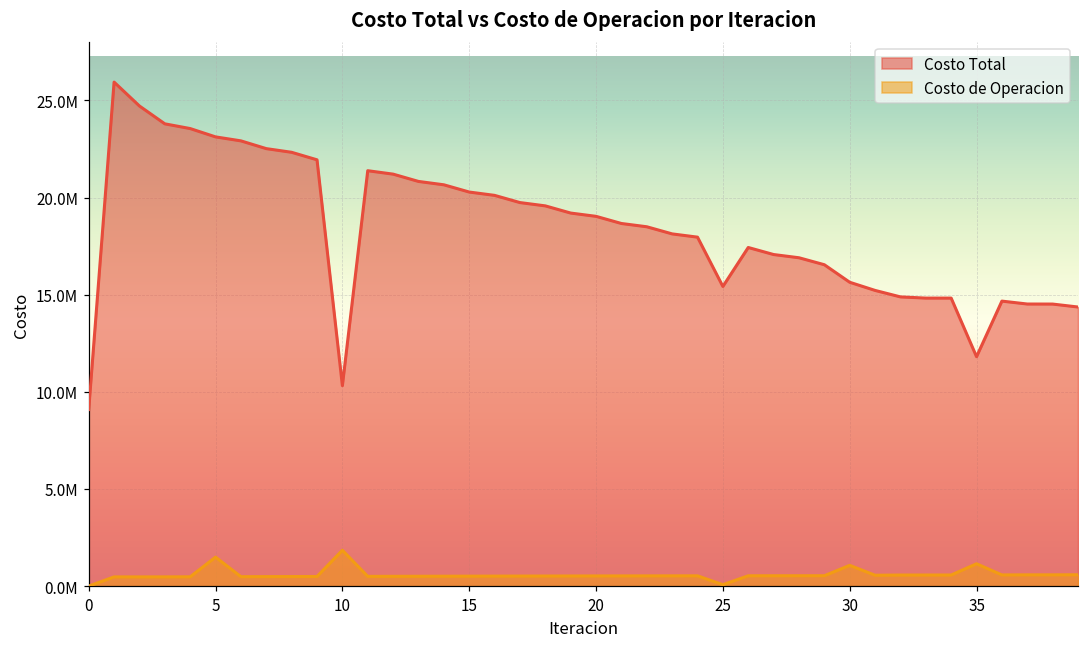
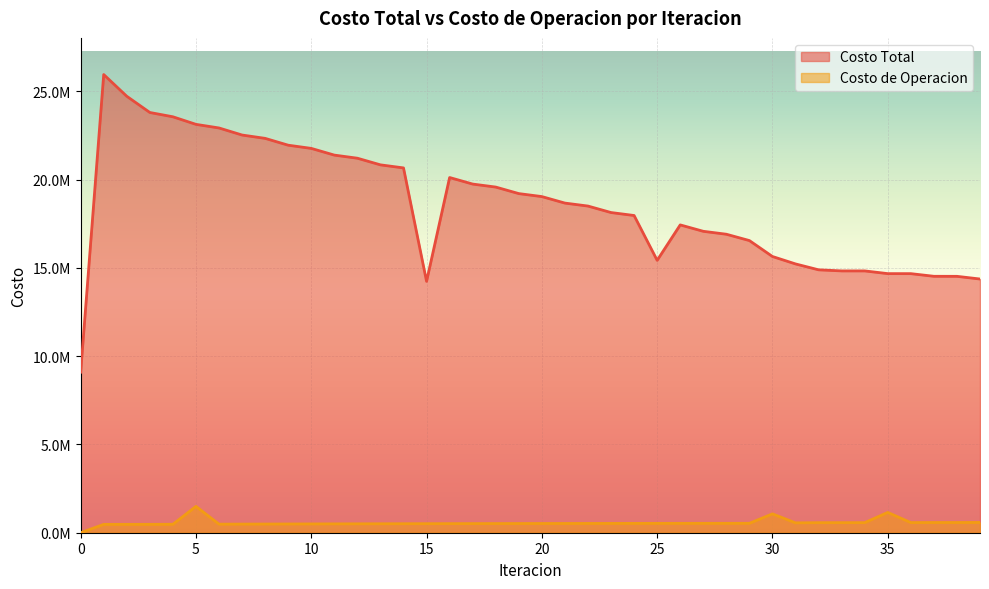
Costo Total, 10: 10300000 -> 21800000
Costo de Operacion, 10: 1800000 -> 500000
Costo Total, 15: 20300000 -> 14200000
Costo de Operacion, 25: 100000 -> 500000
Costo Total, 35: 11800000 -> 14700000
